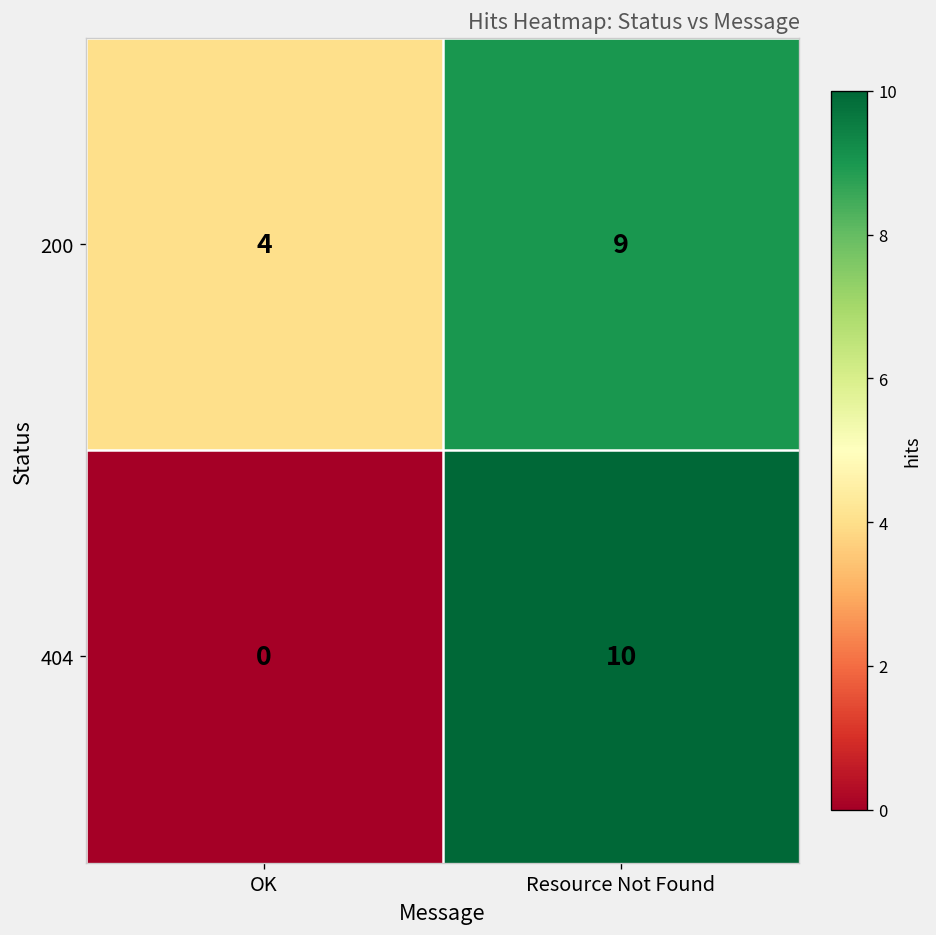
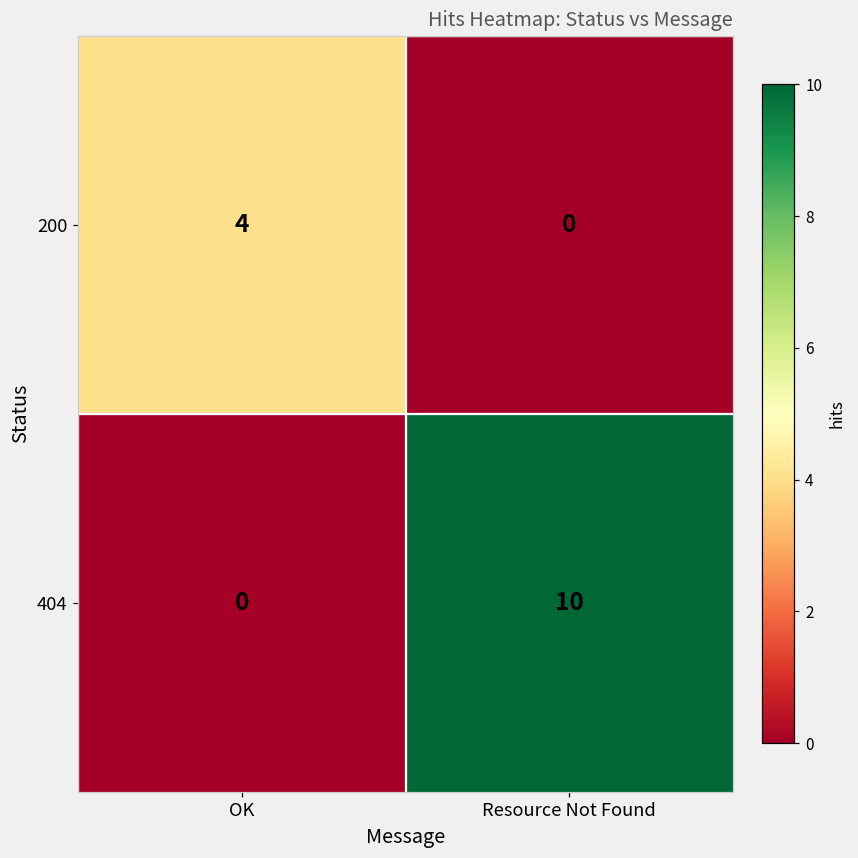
200, Resource Not Found: 9 -> 0
